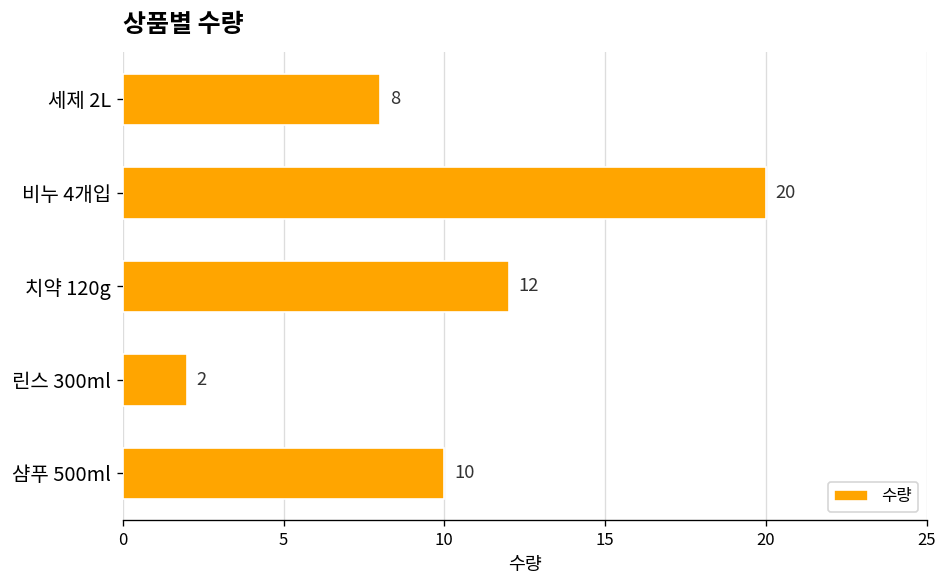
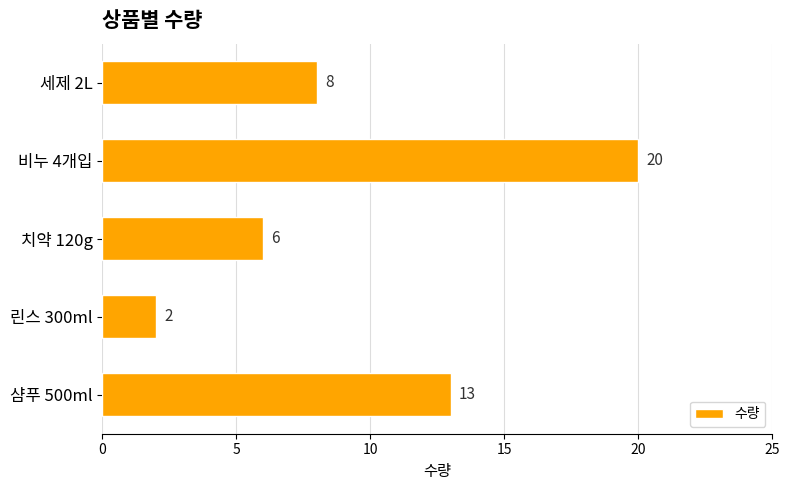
치약 120g: 12 -> 6
샴푸 500ml: 10 -> 13
